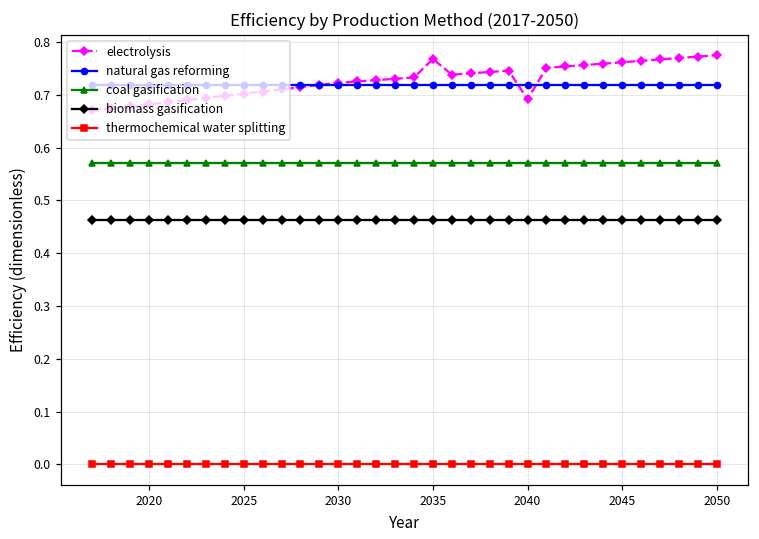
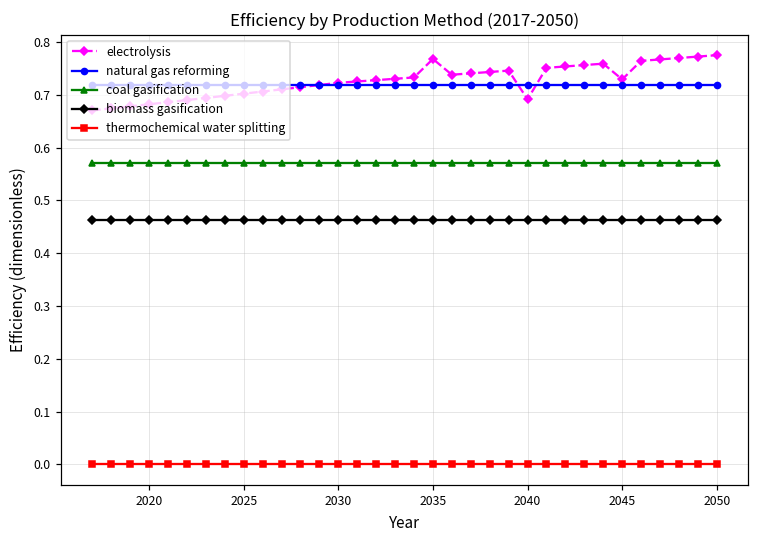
electrolysis, 2045: 0.76 -> 0.73
